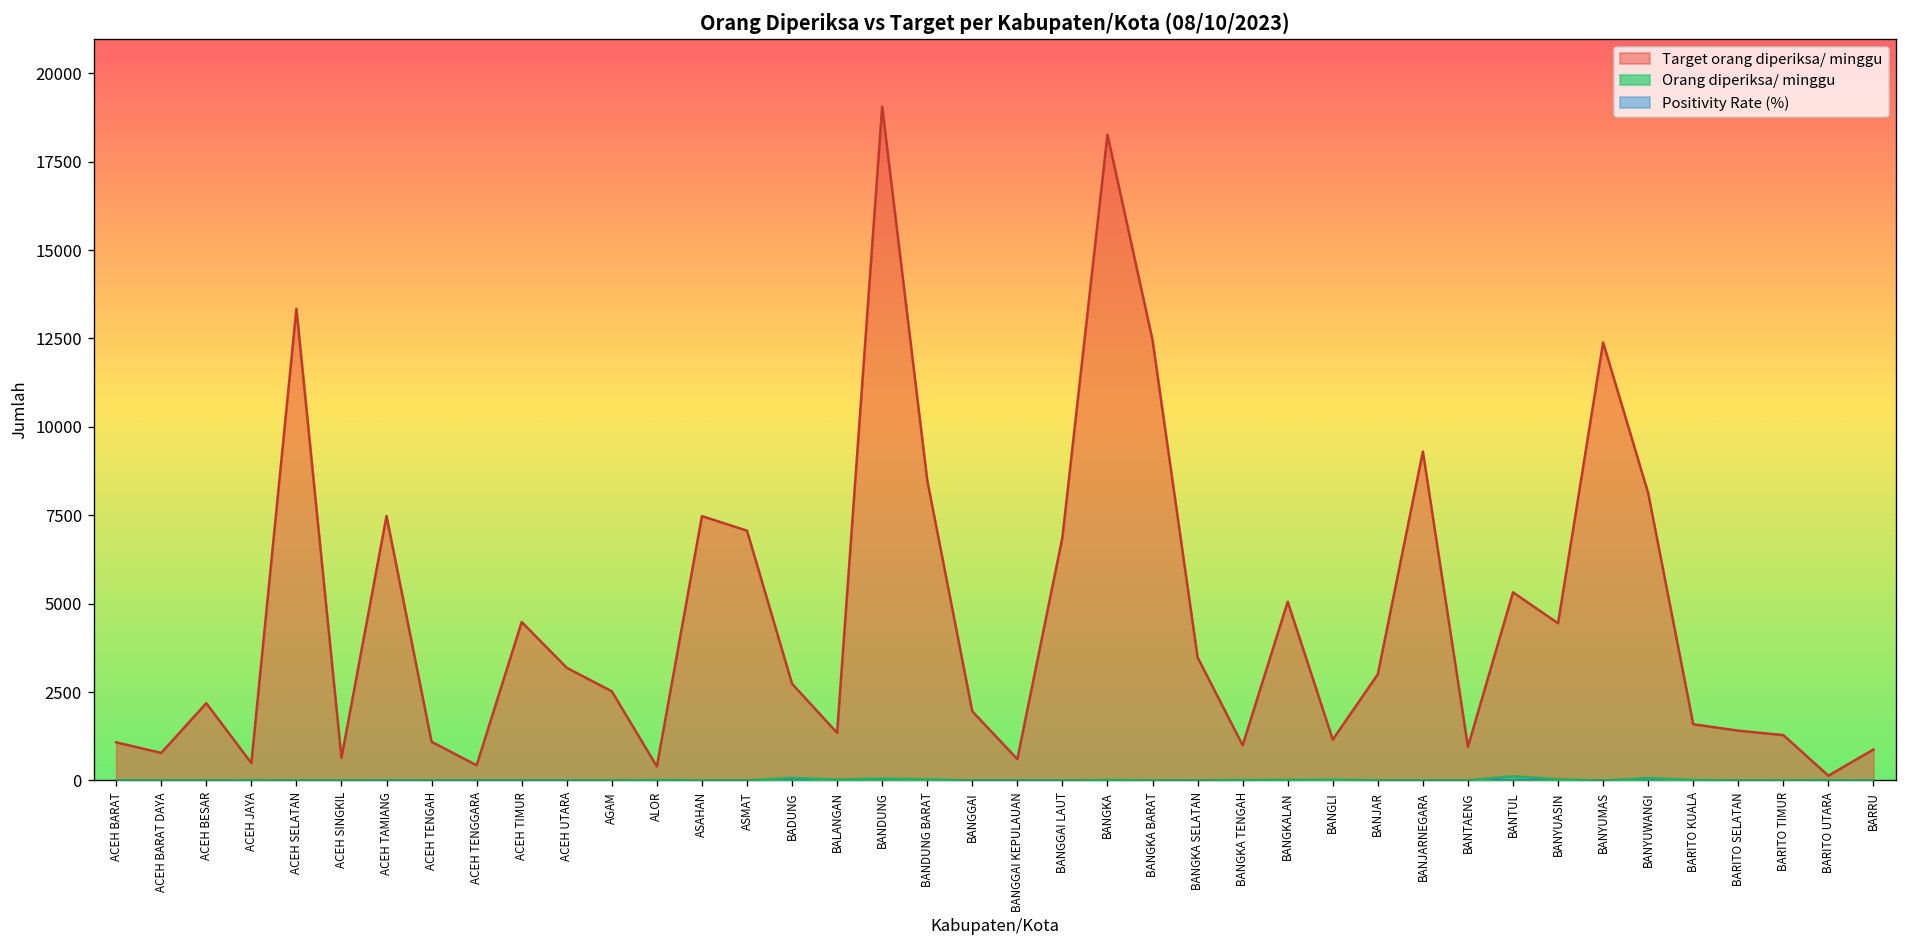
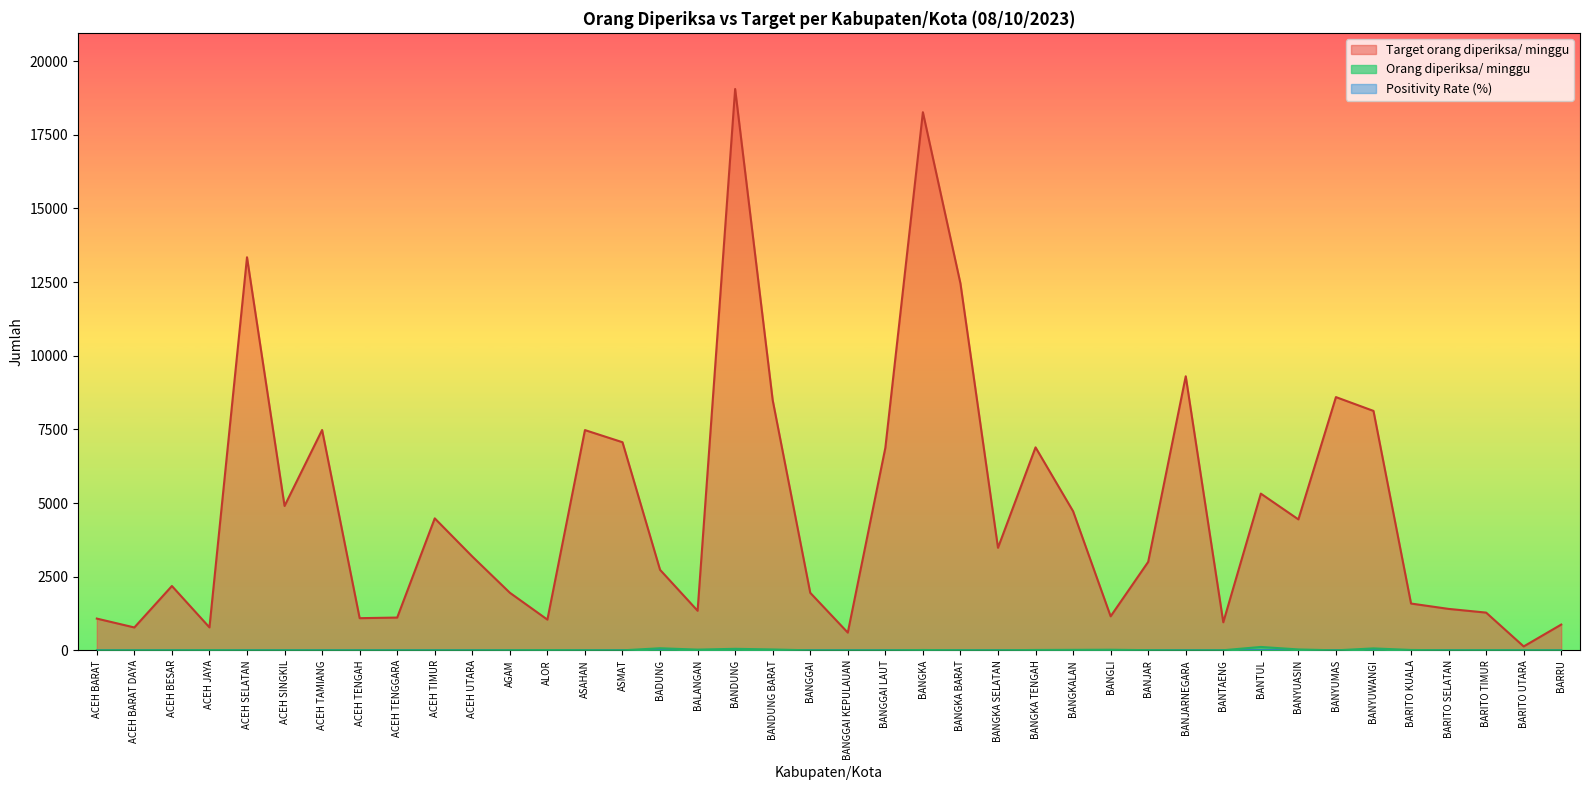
Target orang diperiksa/ minggu, ACEH JAYA: 500 -> 800
Target orang diperiksa/ minggu, ACEH SINGKIL: 600 -> 4900
Target orang diperiksa/ minggu, ACEH TENGGARA: 400 -> 1100
Target orang diperiksa/ minggu, AGAM: 2500 -> 2000
Target orang diperiksa/ minggu, ALOR: 400 -> 1000
Target orang diperiksa/ minggu, BANGKA TENGAH: 1000 -> 6900
Target orang diperiksa/ minggu, BANGKALAN: 5100 -> 4700
Target orang diperiksa/ minggu, BANYUMAS: 12400 -> 8600
